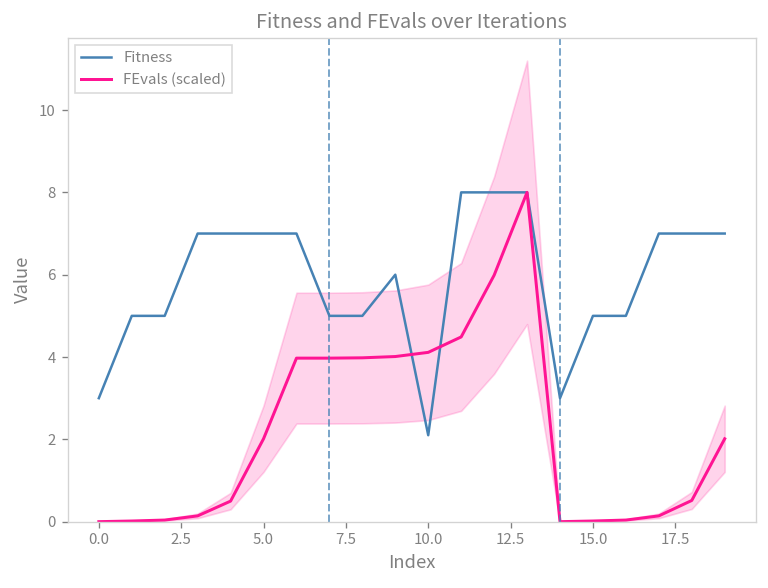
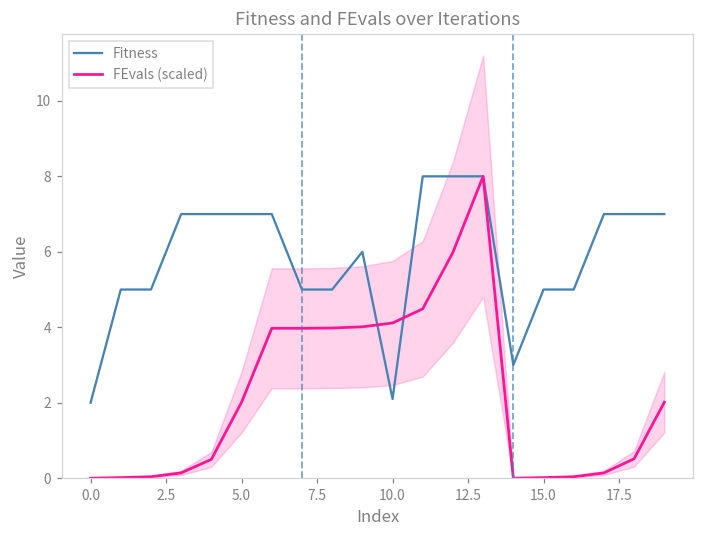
Fitness, 0.0: 3 -> 2
